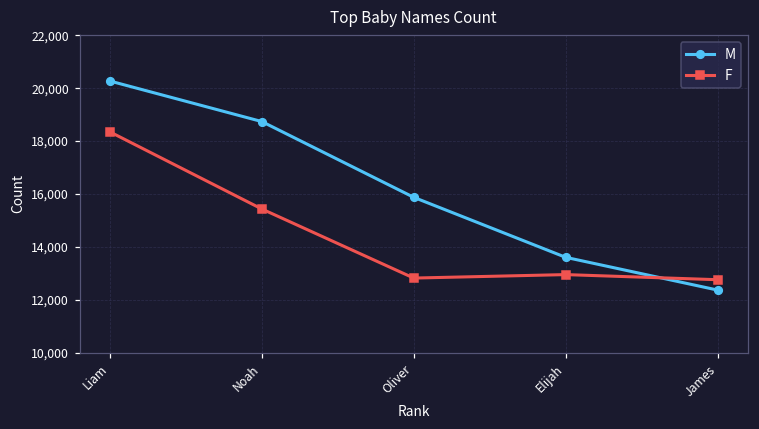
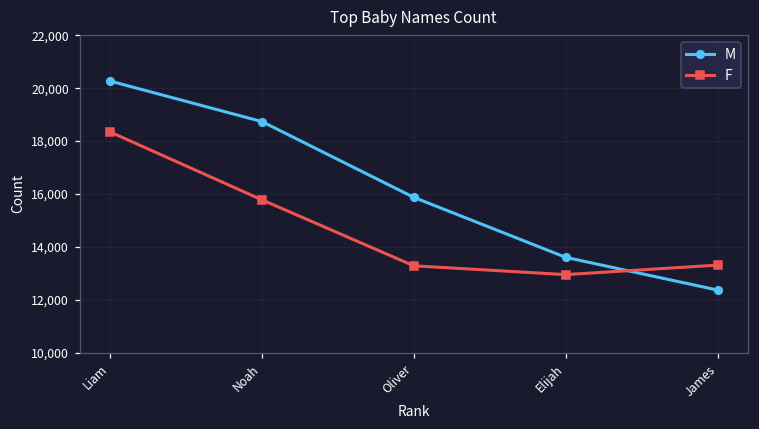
F, Noah: 15,400 -> 15,800
F, Oliver: 12,800 -> 13,300
F, James: 12,800 -> 13,300
